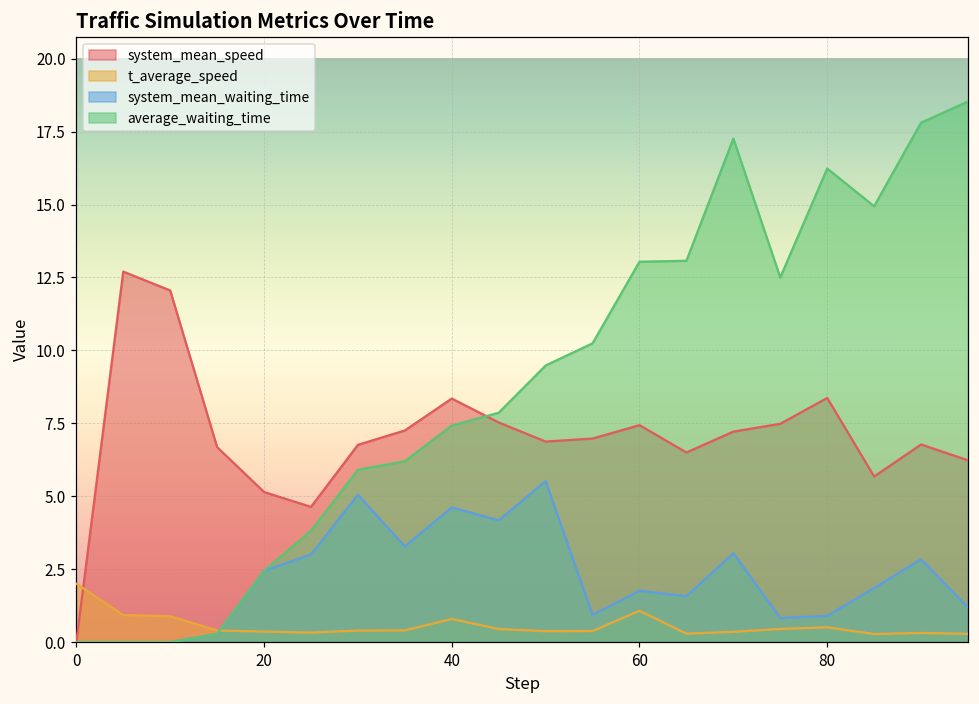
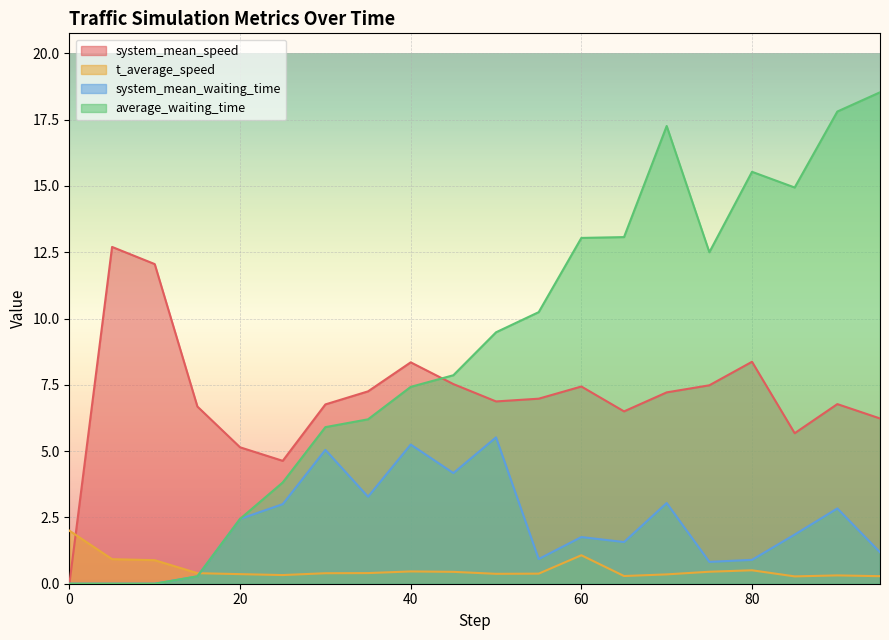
t_average_speed, 40: 0.8 -> 0.5
system_mean_waiting_time, 40: 4.6 -> 5.2
average_waiting_time, 80: 16.2 -> 15.5
